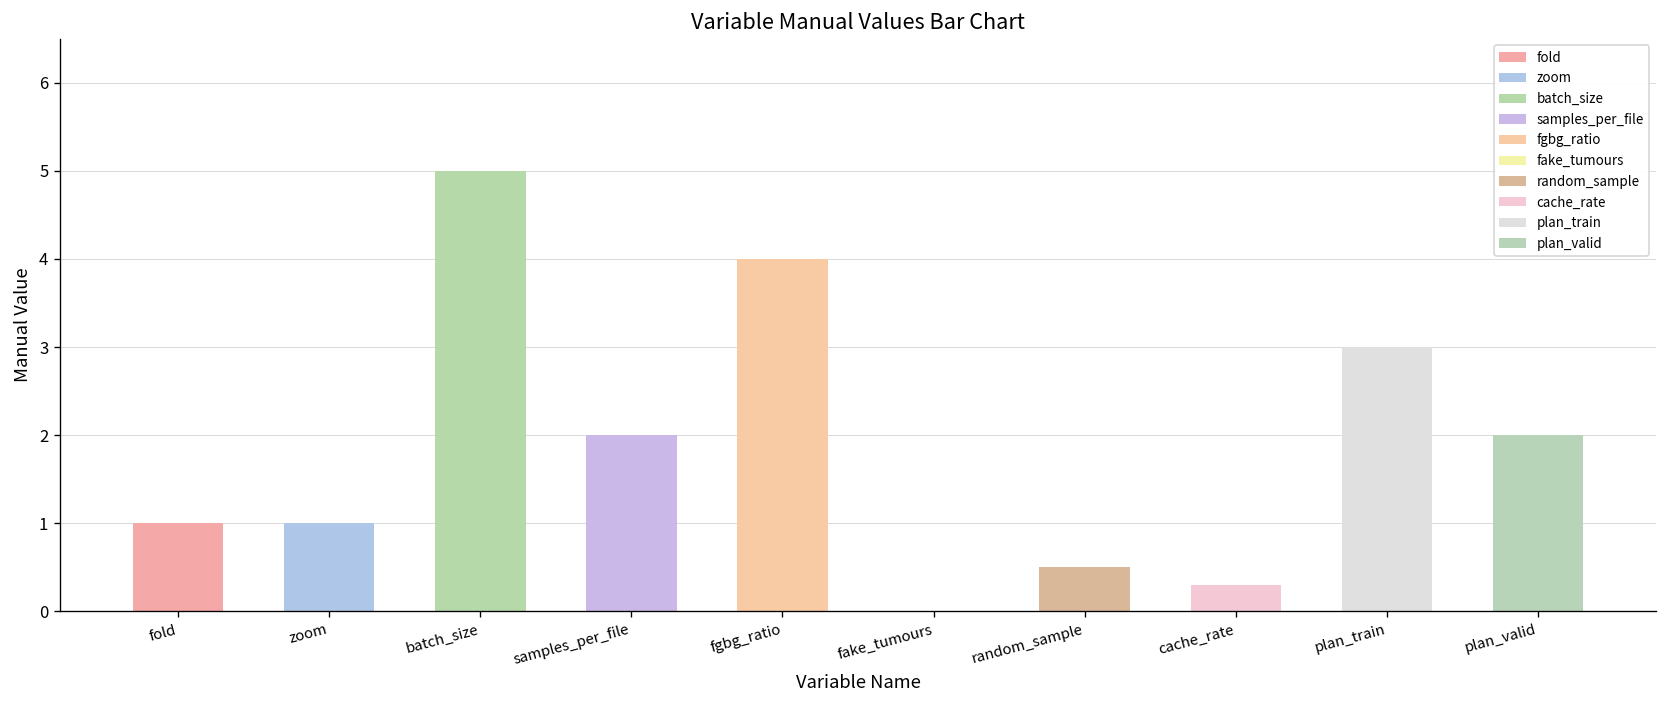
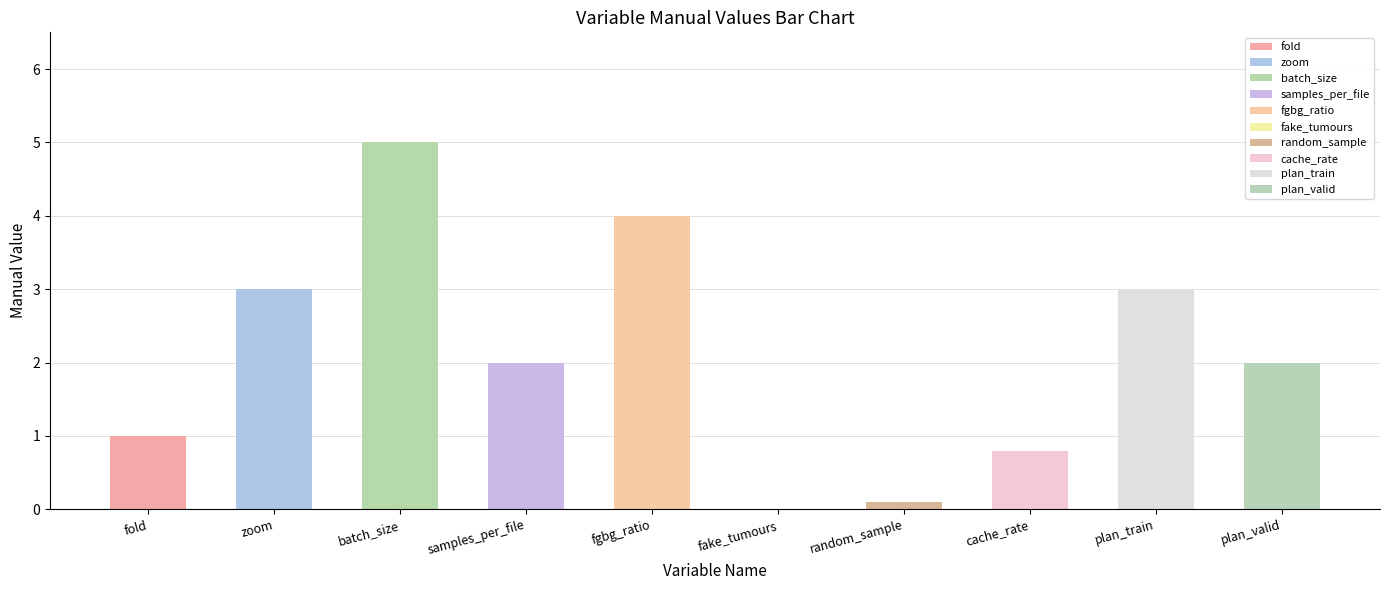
zoom: 1 -> 3
random_sample: 0.5 -> 0.1
cache_rate: 0.3 -> 0.8
